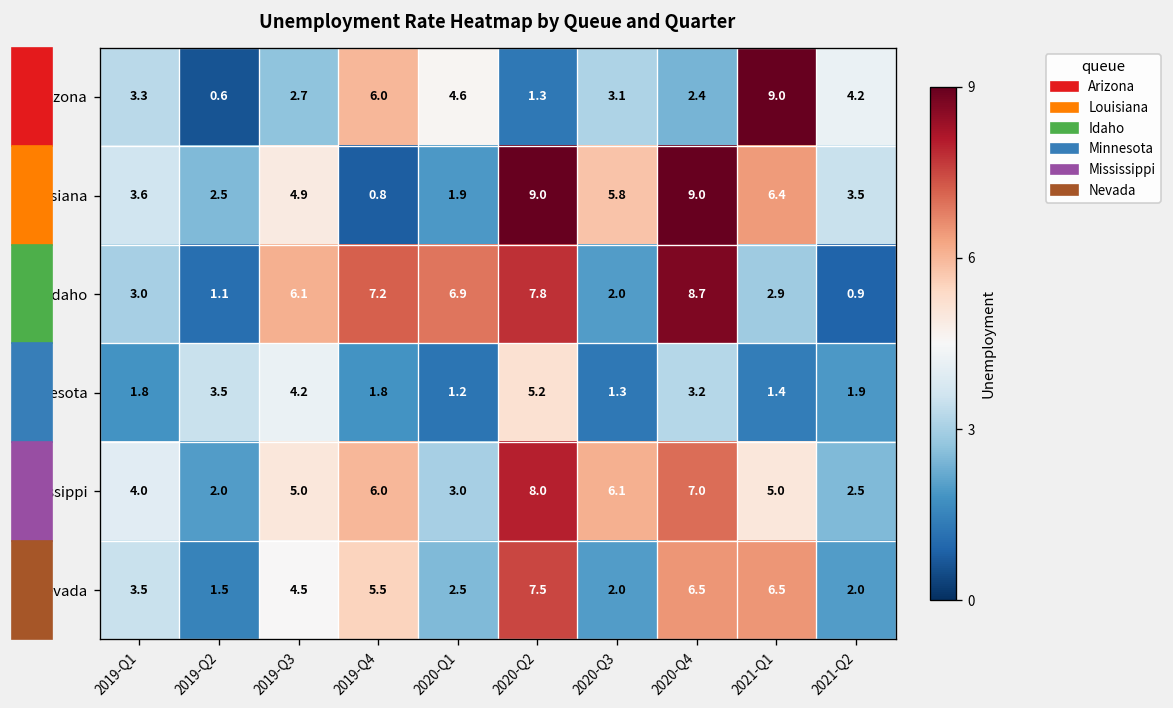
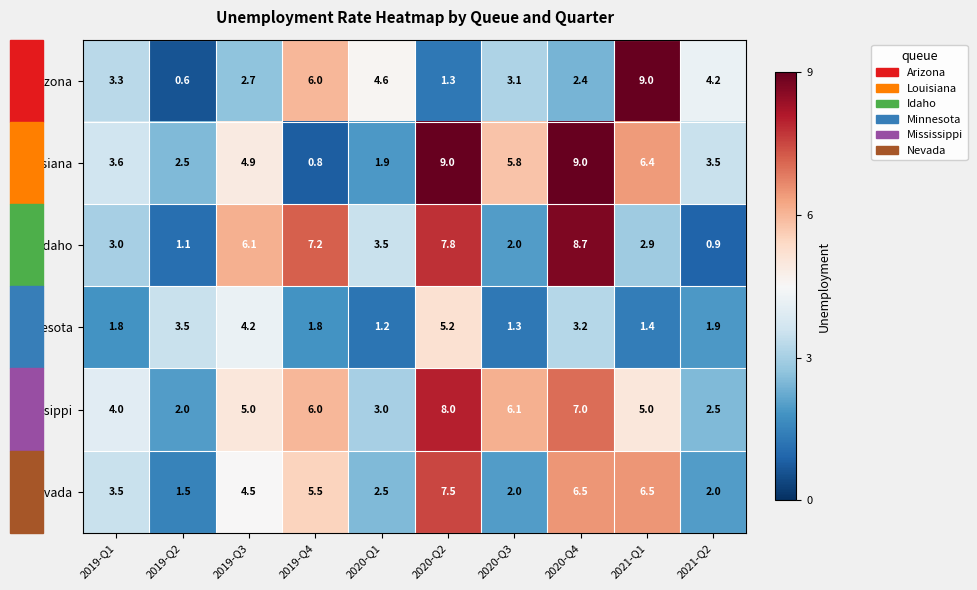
Idaho, 2020-Q1: 6.9 -> 3.5
